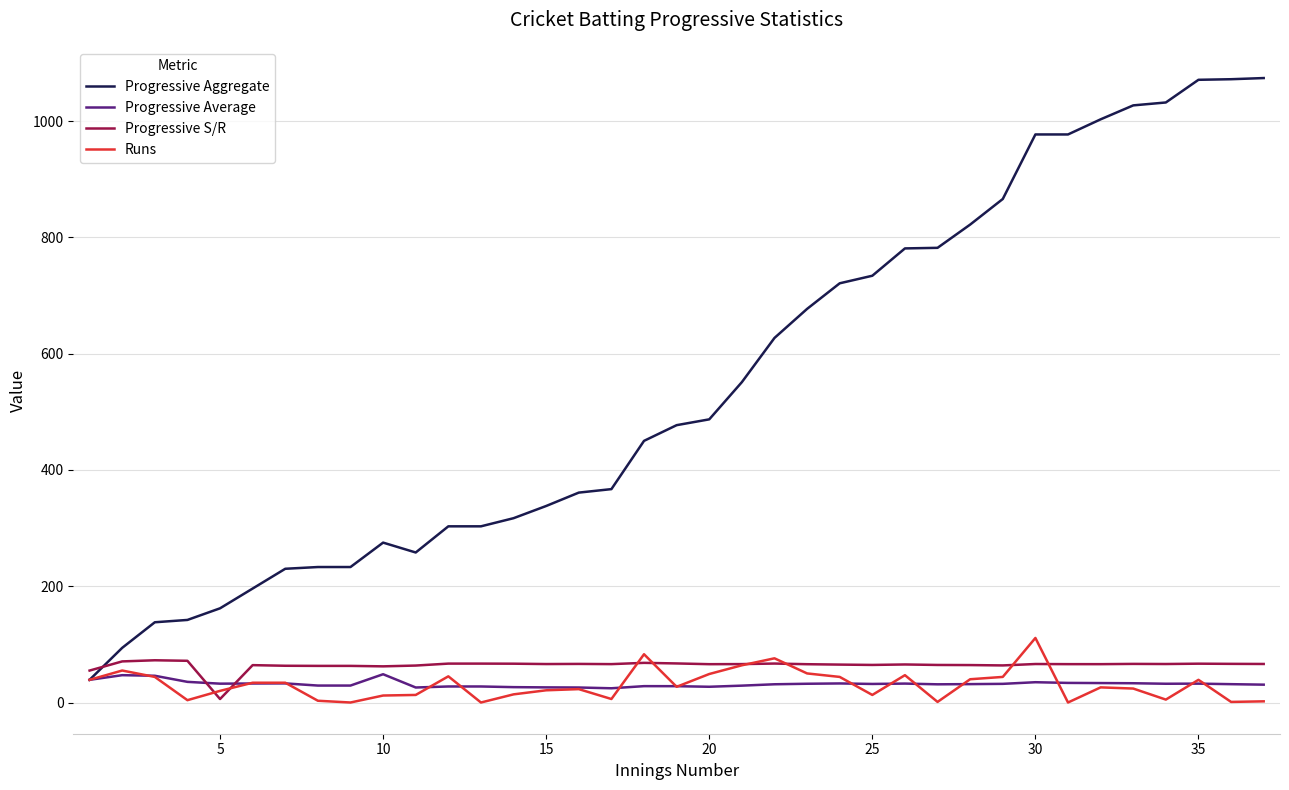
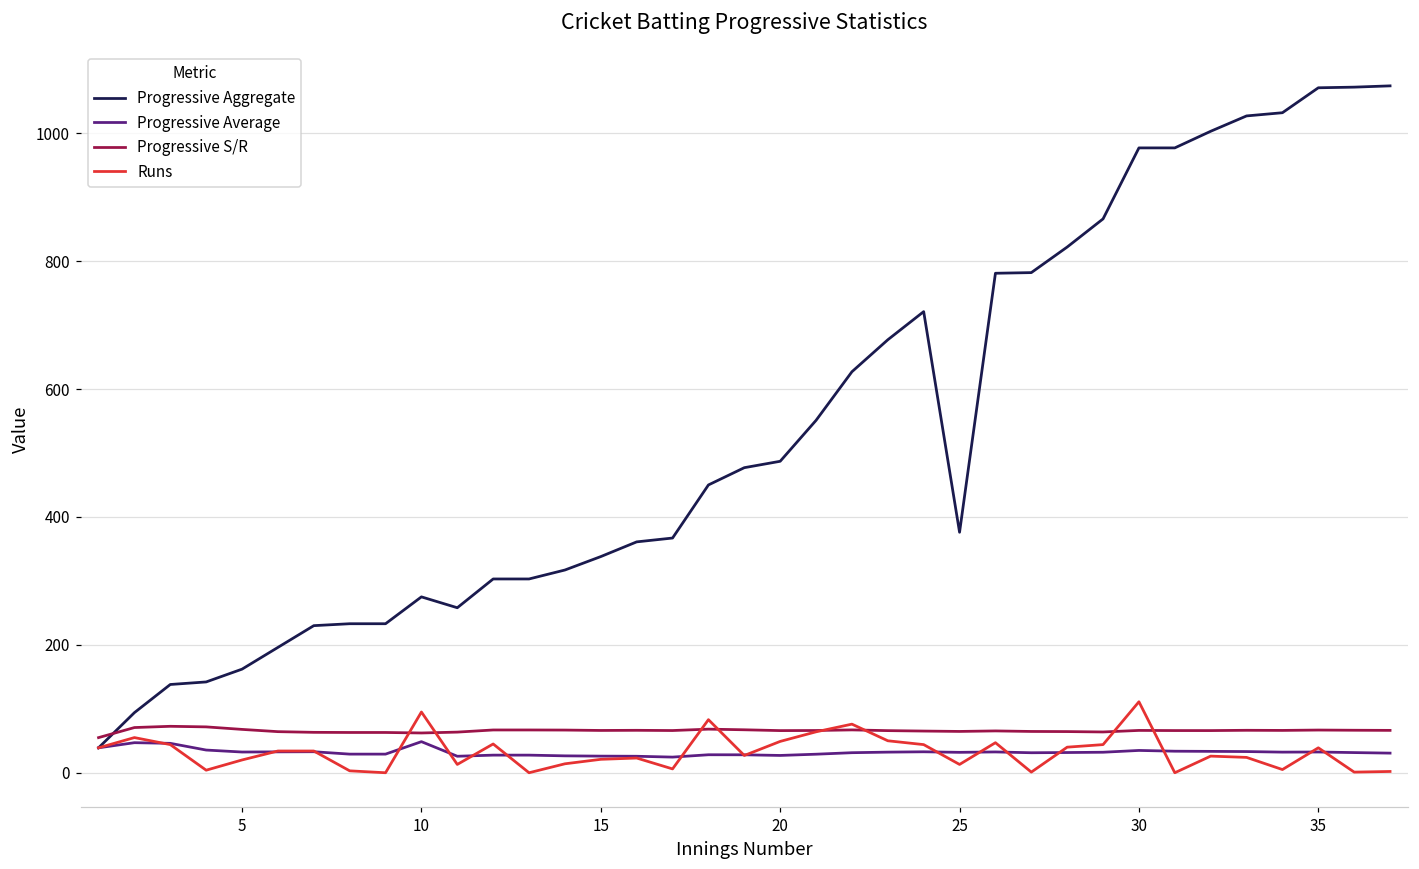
Progressive S/R, 5: 10 -> 70
Runs, 10: 10 -> 100
Progressive Aggregate, 25: 730 -> 380
